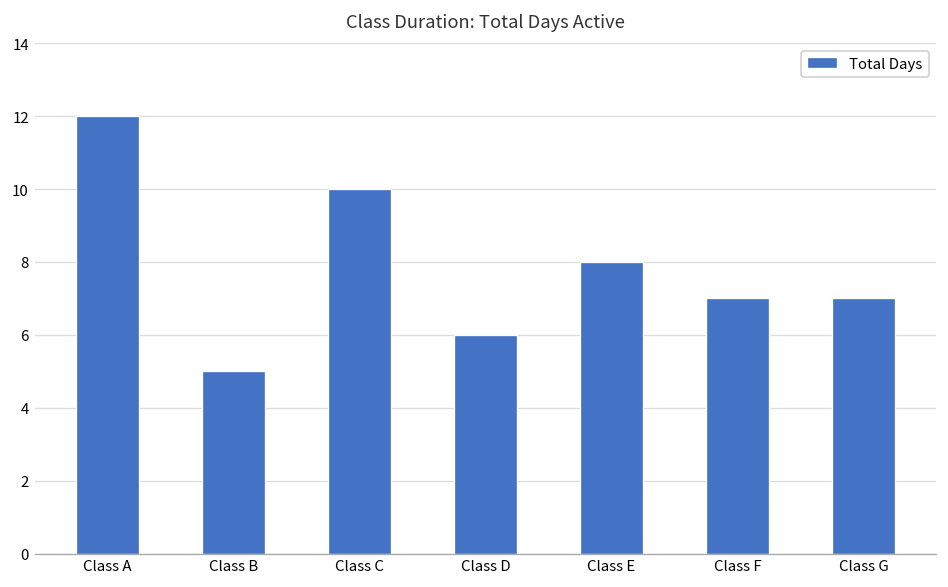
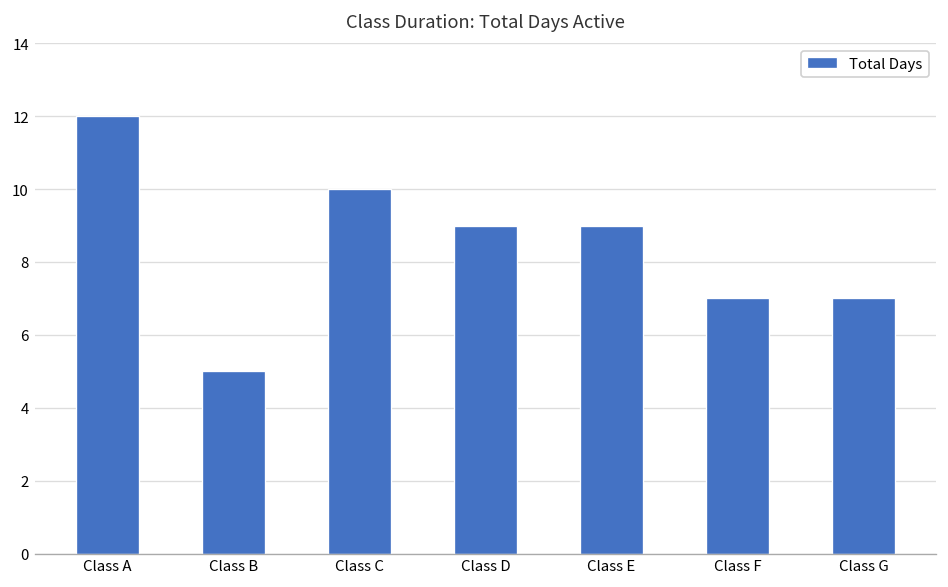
Class D: 6 -> 9
Class E: 8 -> 9
